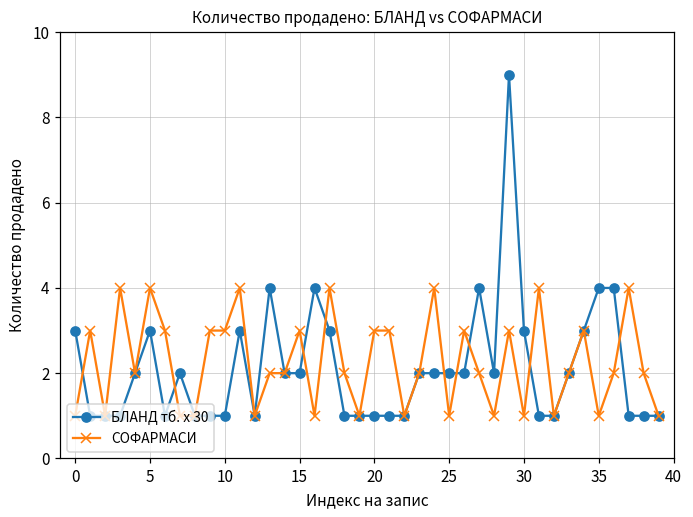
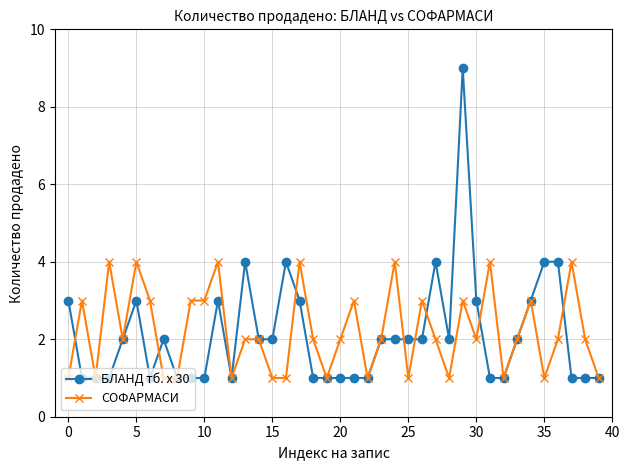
СОФАРМАСИ, 15: 3 -> 1
СОФАРМАСИ, 20: 3 -> 2
СОФАРМАСИ, 30: 1 -> 2
